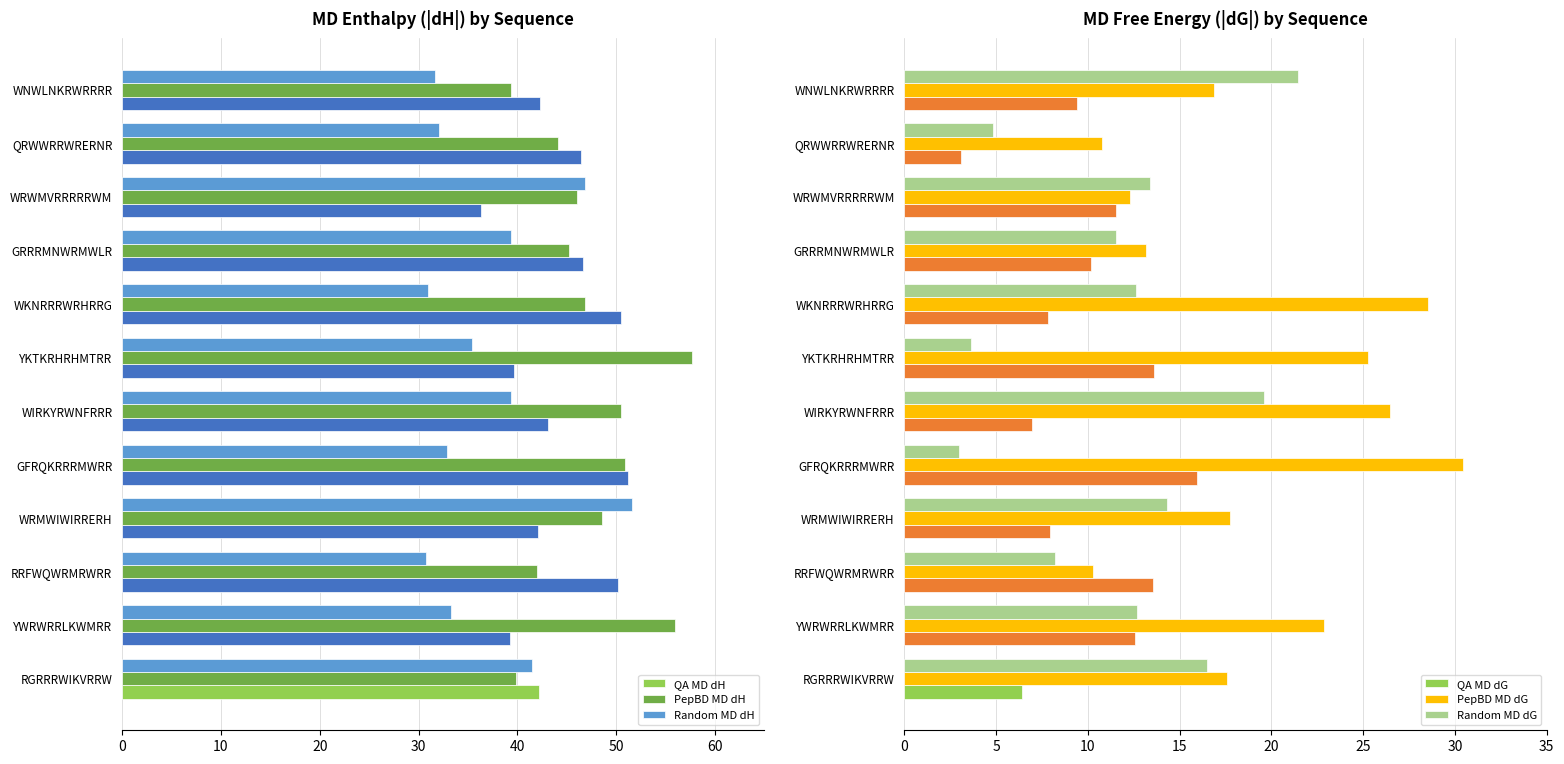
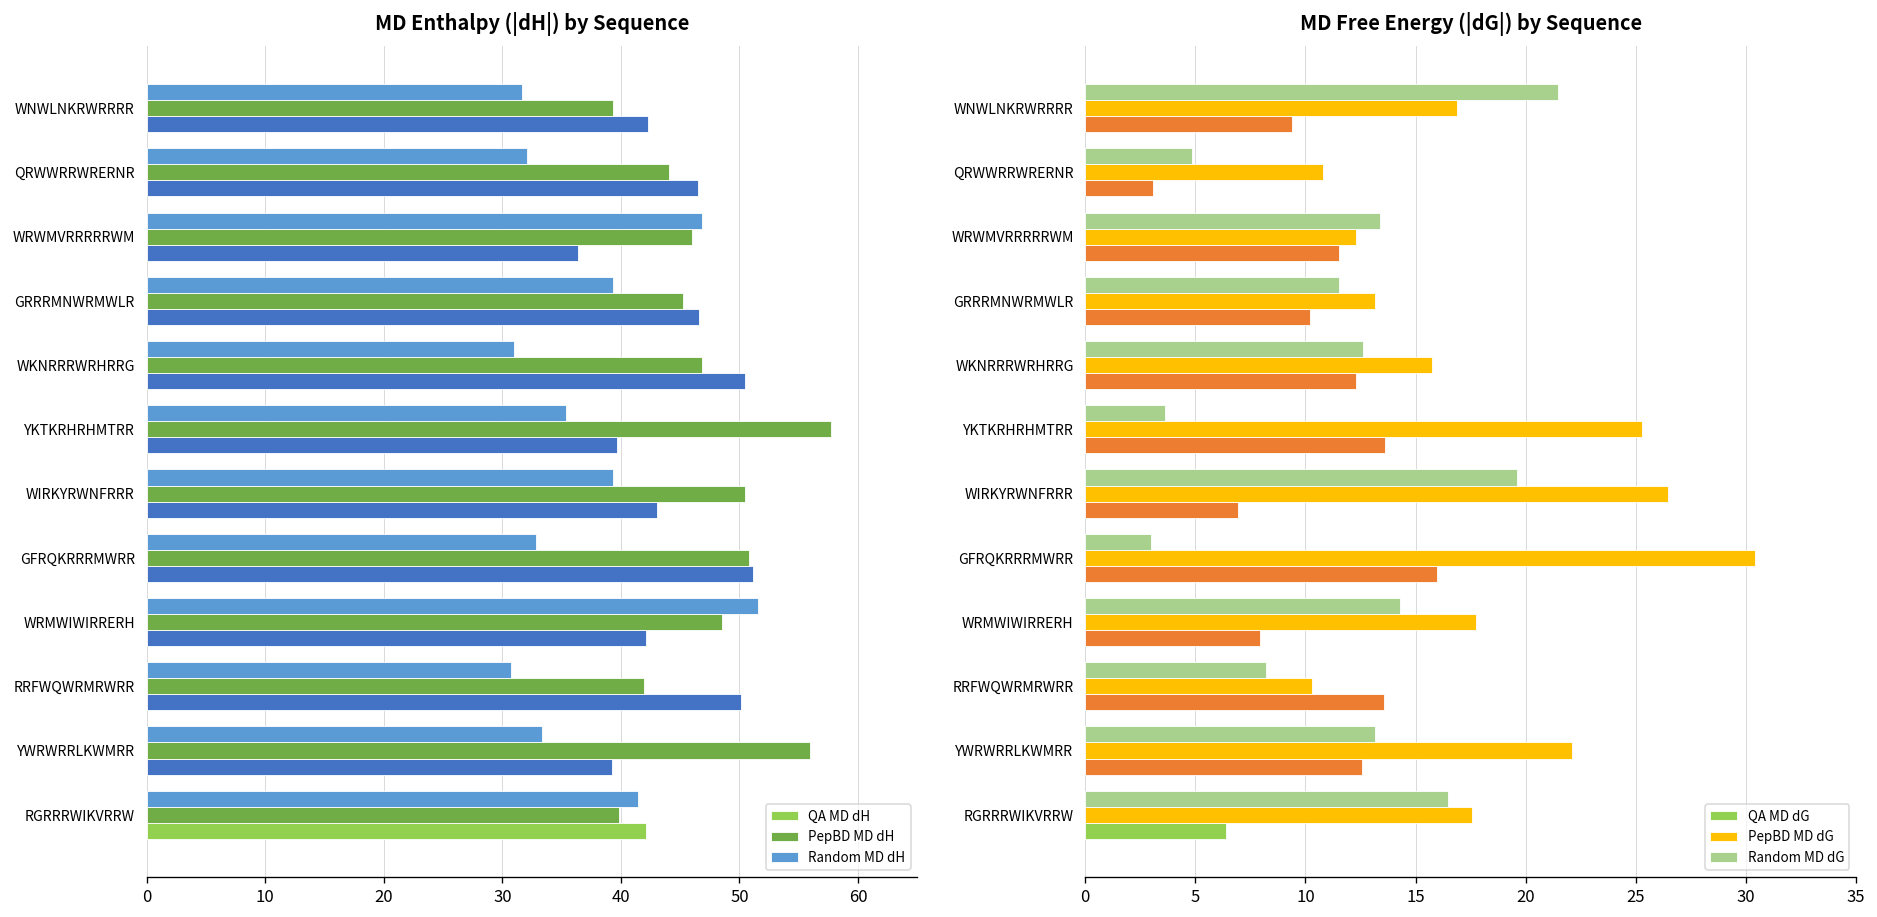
MD Free Energy (|dG|) by Sequence, PepBD MD dG, WKNRRRWRHRRG: 28.5 -> 15.8
MD Free Energy (|dG|) by Sequence, QA MD dG, WKNRRRWRHRRG: 7.9 -> 12.3
MD Free Energy (|dG|) by Sequence, Random MD dG, YWRWRRLKWMRR: 12.7 -> 13.2
MD Free Energy (|dG|) by Sequence, PepBD MD dG, YWRWRRLKWMRR: 22.9 -> 22.1
